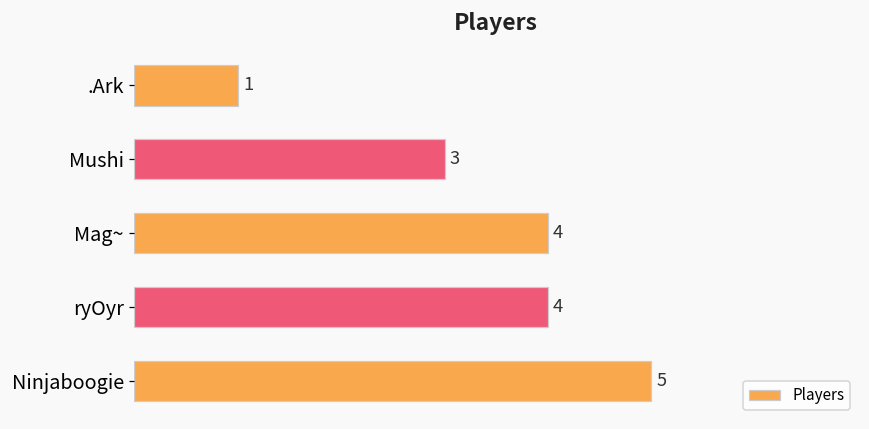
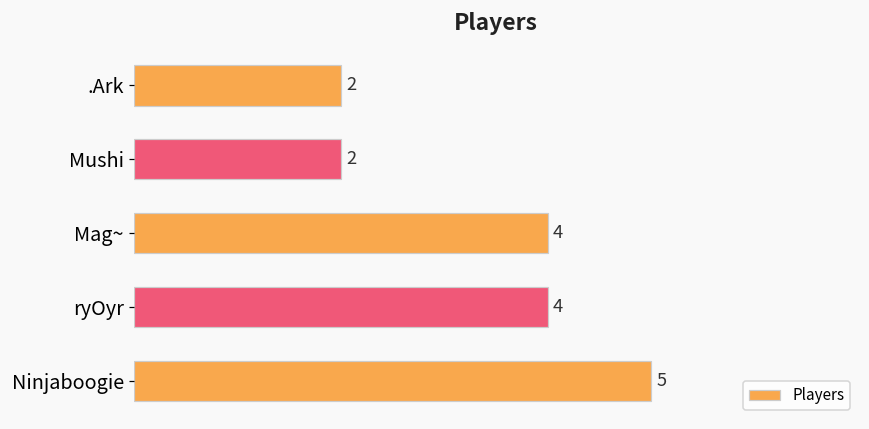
.Ark: 1 -> 2
Mushi: 3 -> 2
